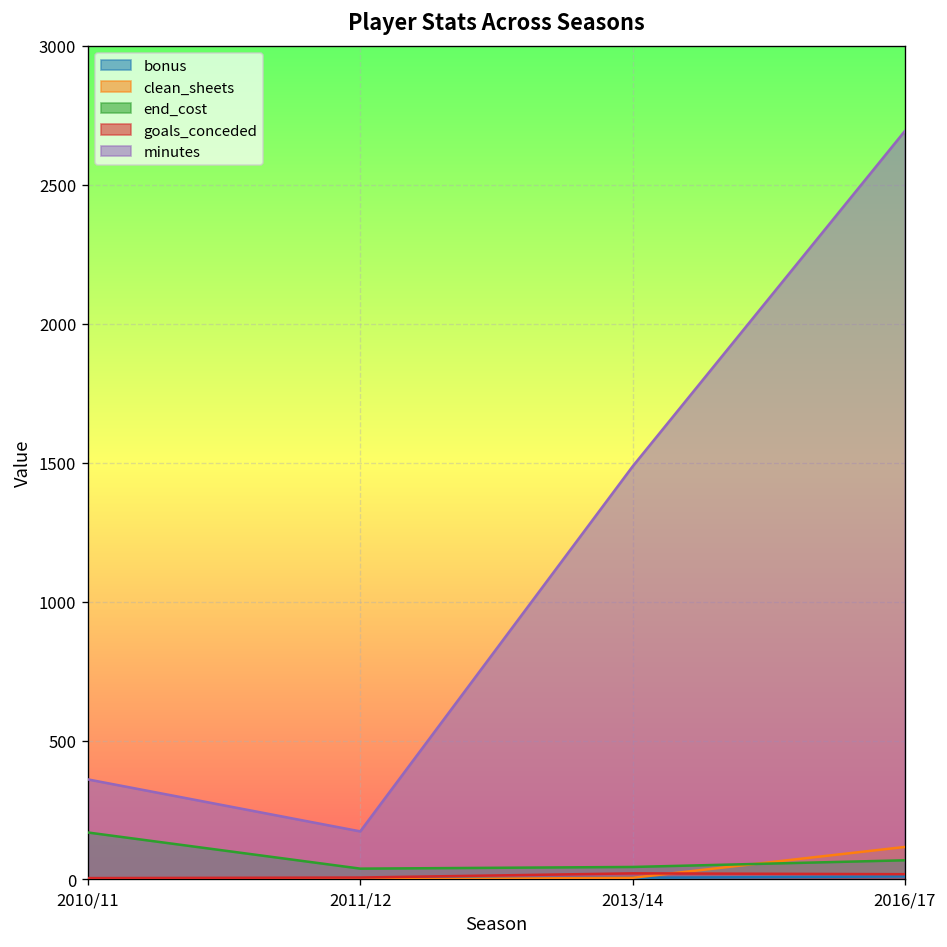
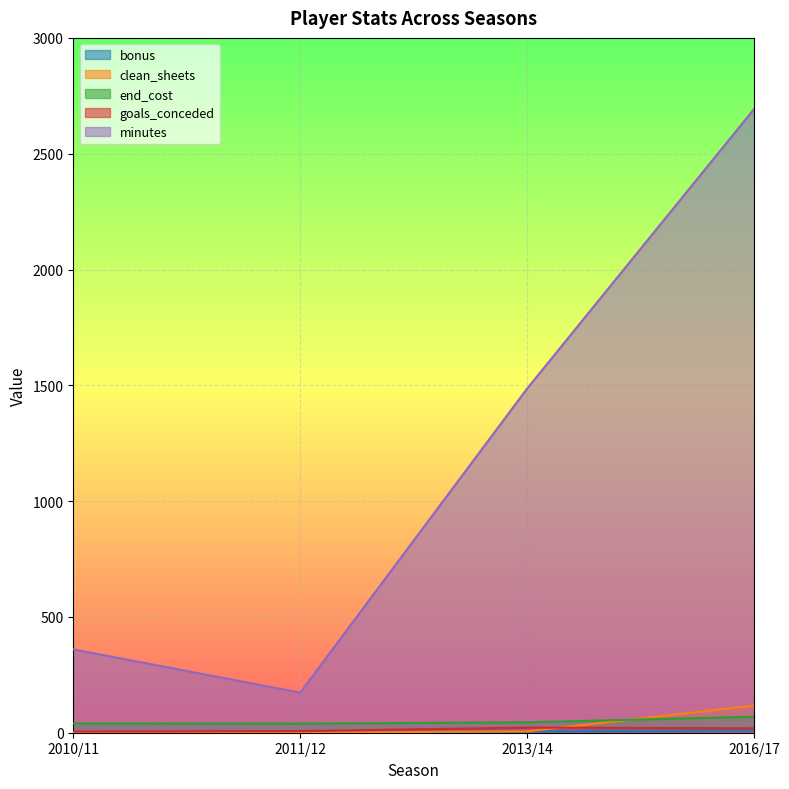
end_cost, 2010/11: 170 -> 40
